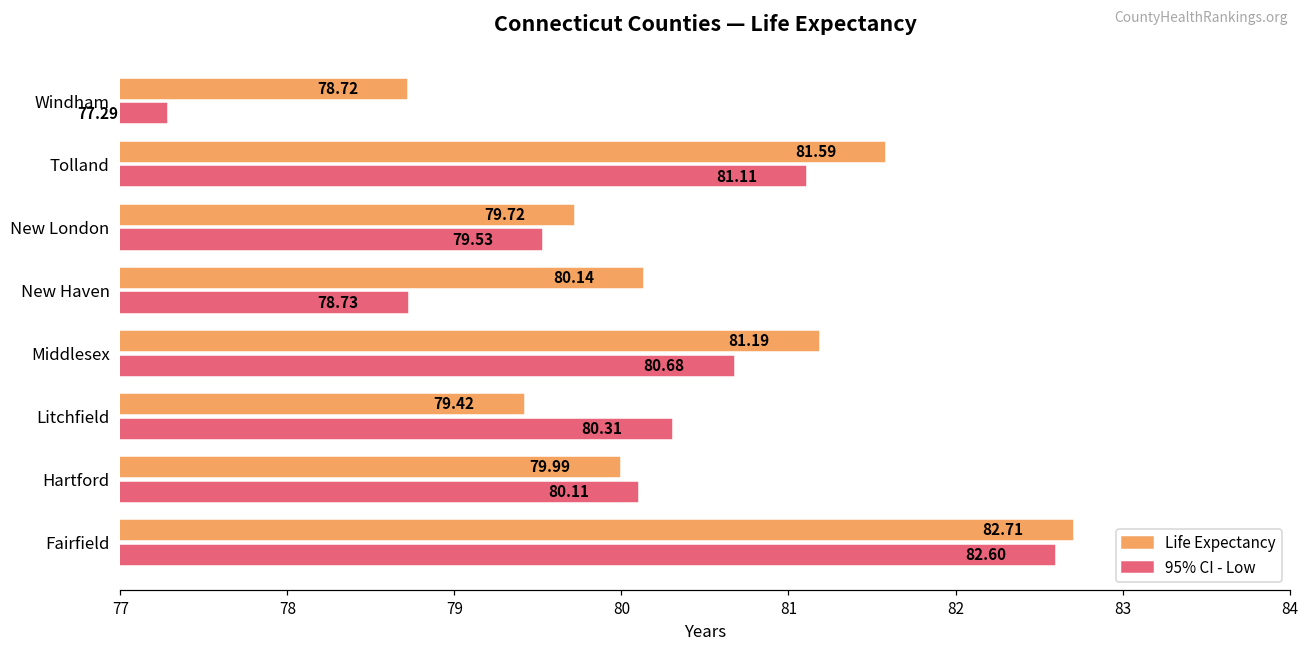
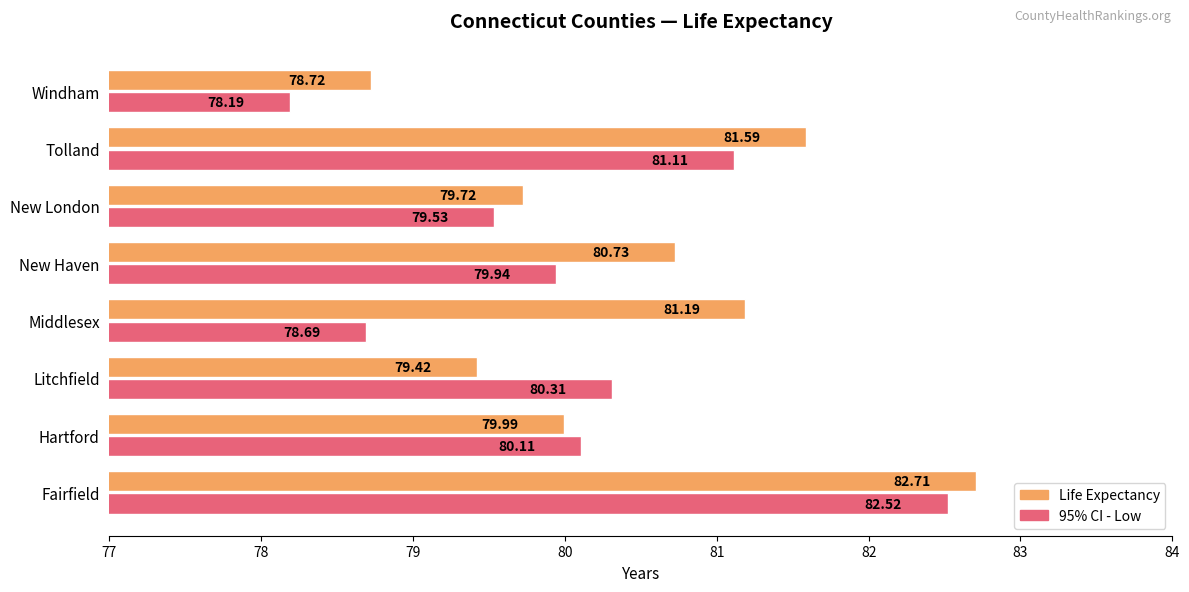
95% CI - Low, Windham: 77.29 -> 78.19
Life Expectancy, New Haven: 80.14 -> 80.73
95% CI - Low, New Haven: 78.73 -> 79.94
95% CI - Low, Middlesex: 80.68 -> 78.69
95% CI - Low, Fairfield: 82.60 -> 82.52
